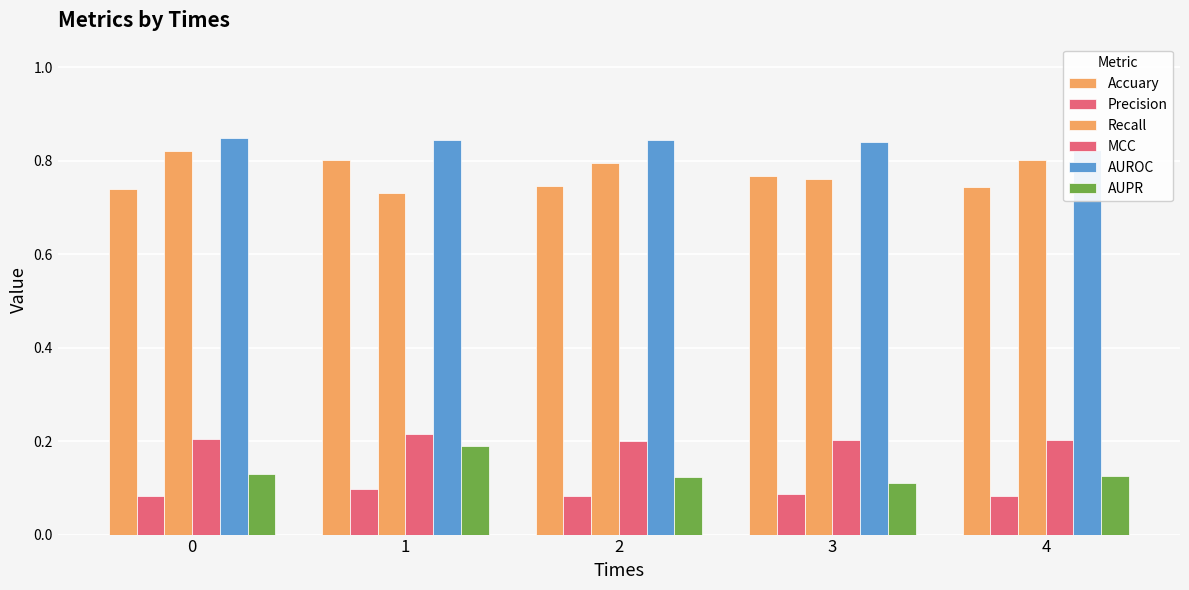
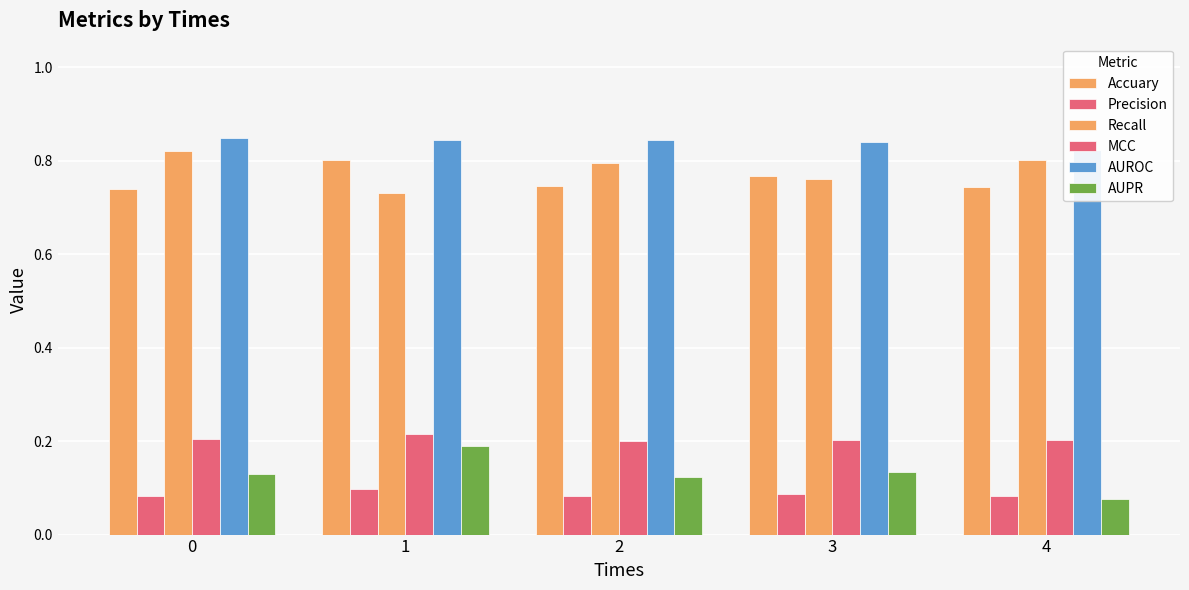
AUPR, 3: 0.11 -> 0.13
AUPR, 4: 0.12 -> 0.08
